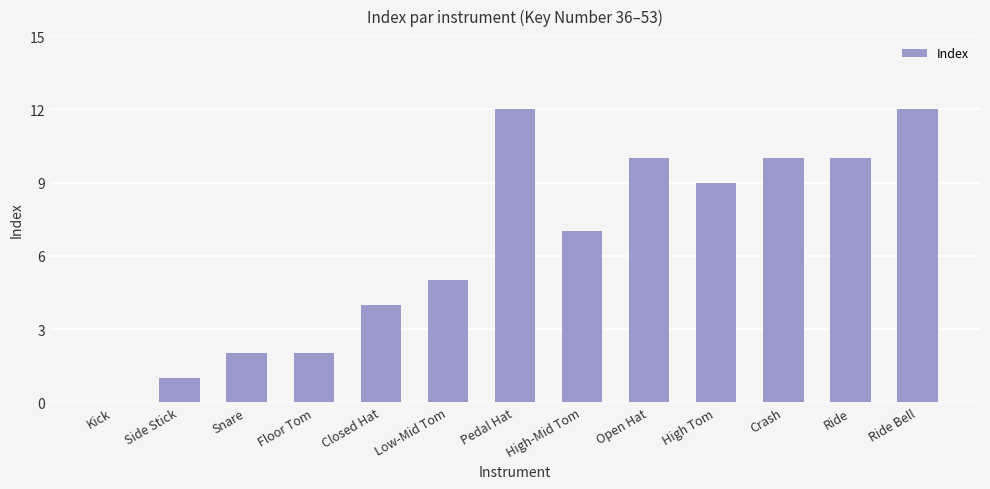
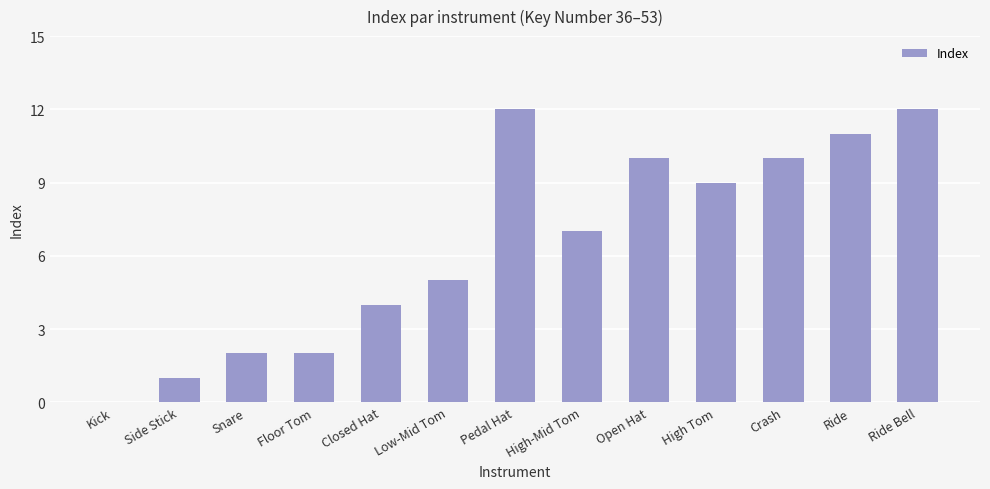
Ride: 10 -> 11
